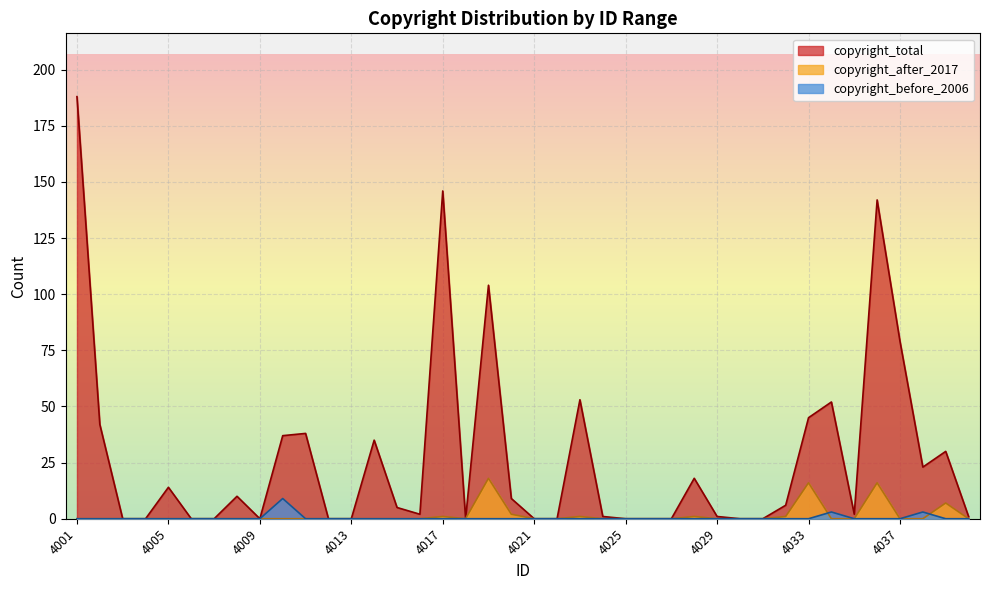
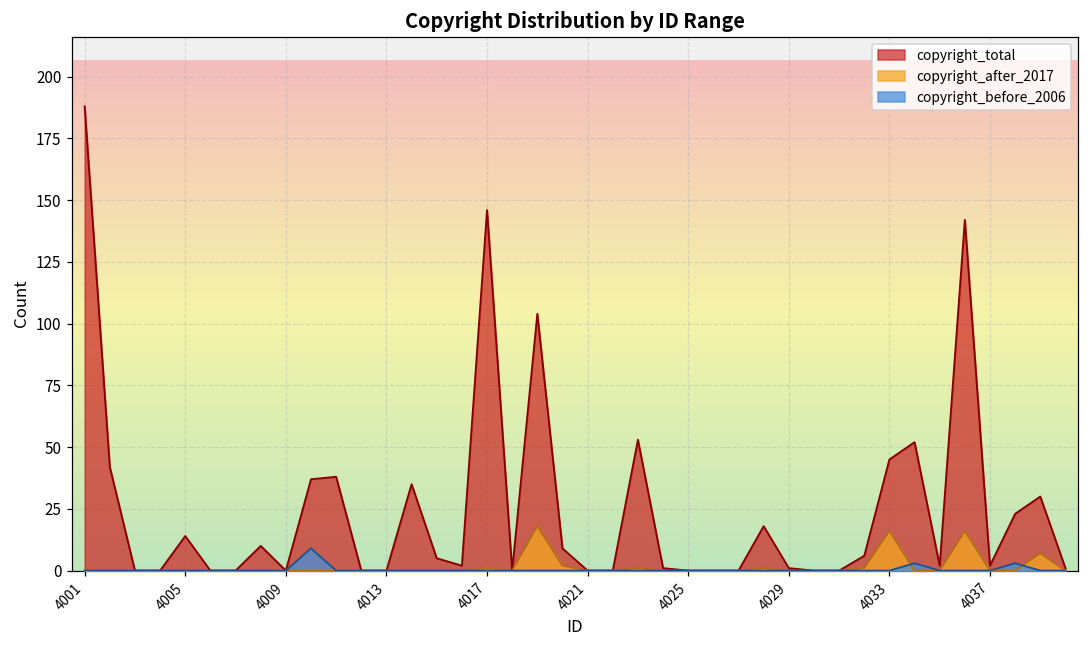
copyright_total, 4037: 79 -> 2
